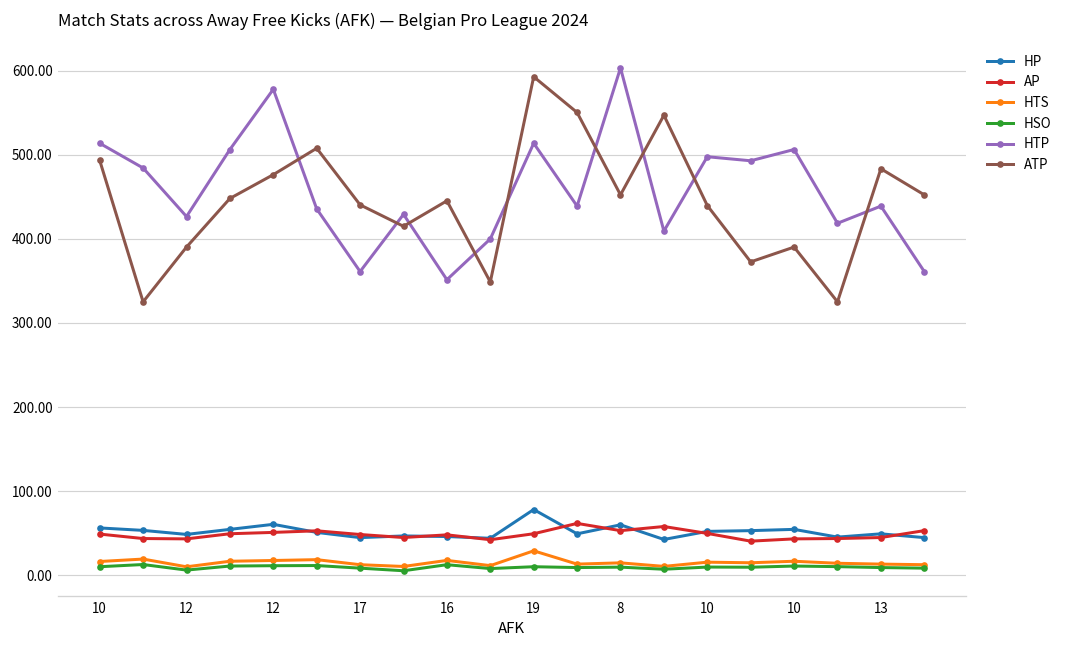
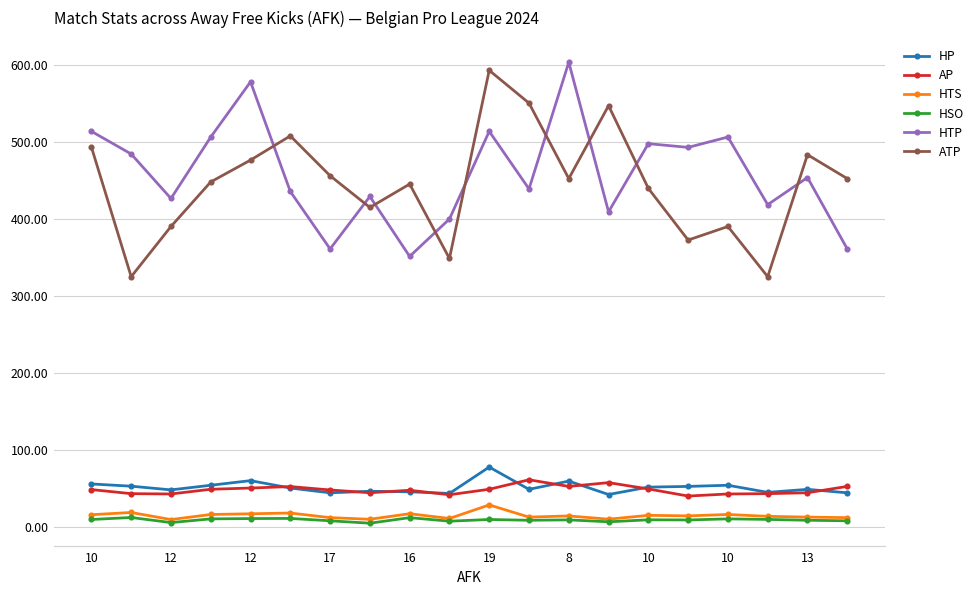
ATP, 17: 440 -> 460
HTP, 13: 440 -> 450
